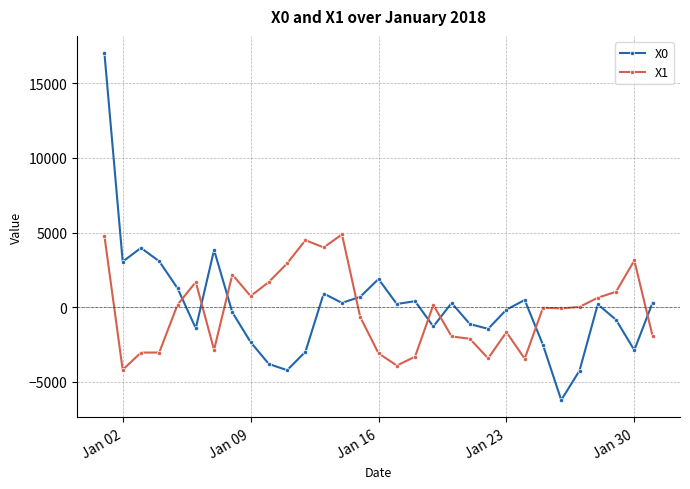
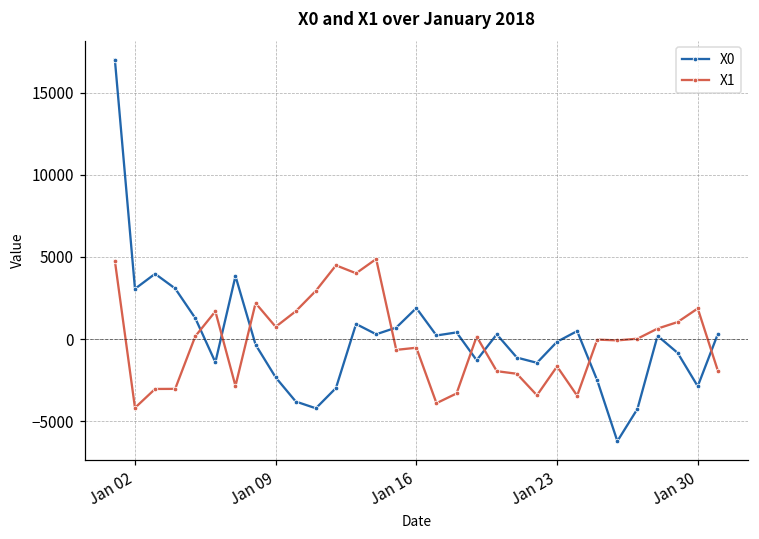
X1, Jan 16: -3100 -> -500
X1, Jan 30: 3100 -> 1900
